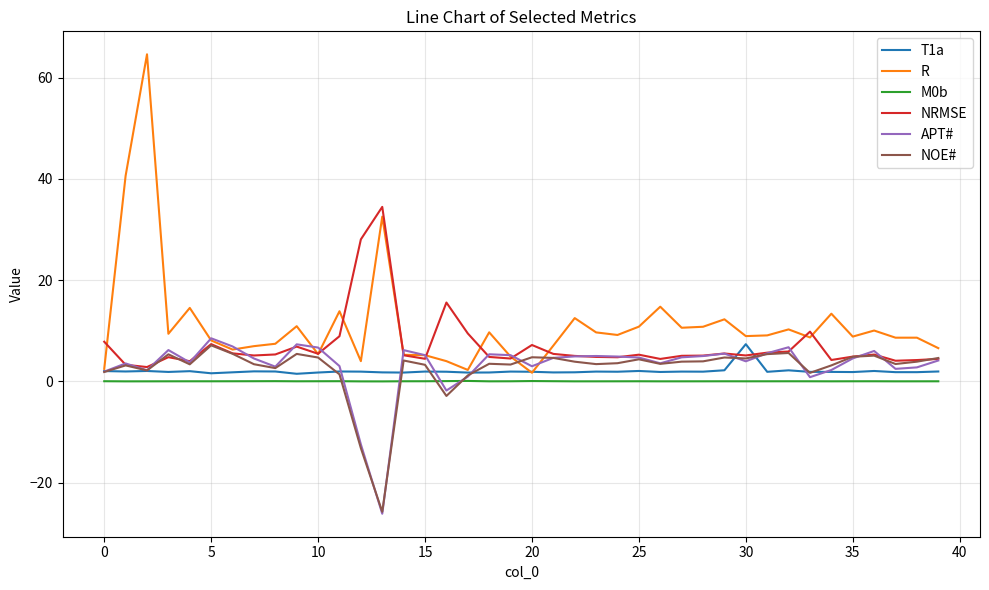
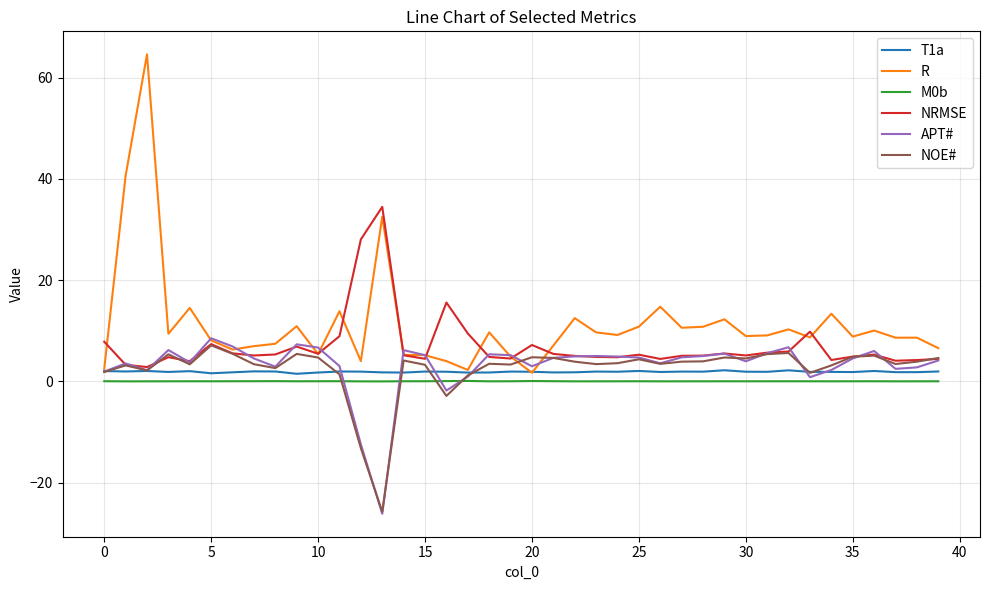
T1a, 30: 7 -> 2
